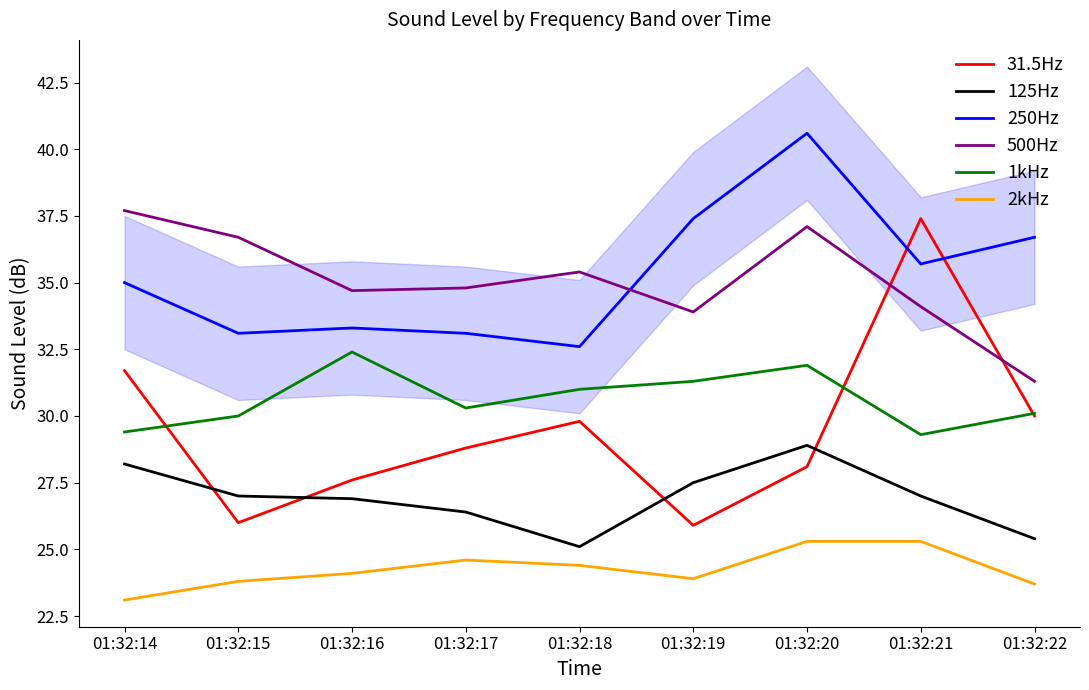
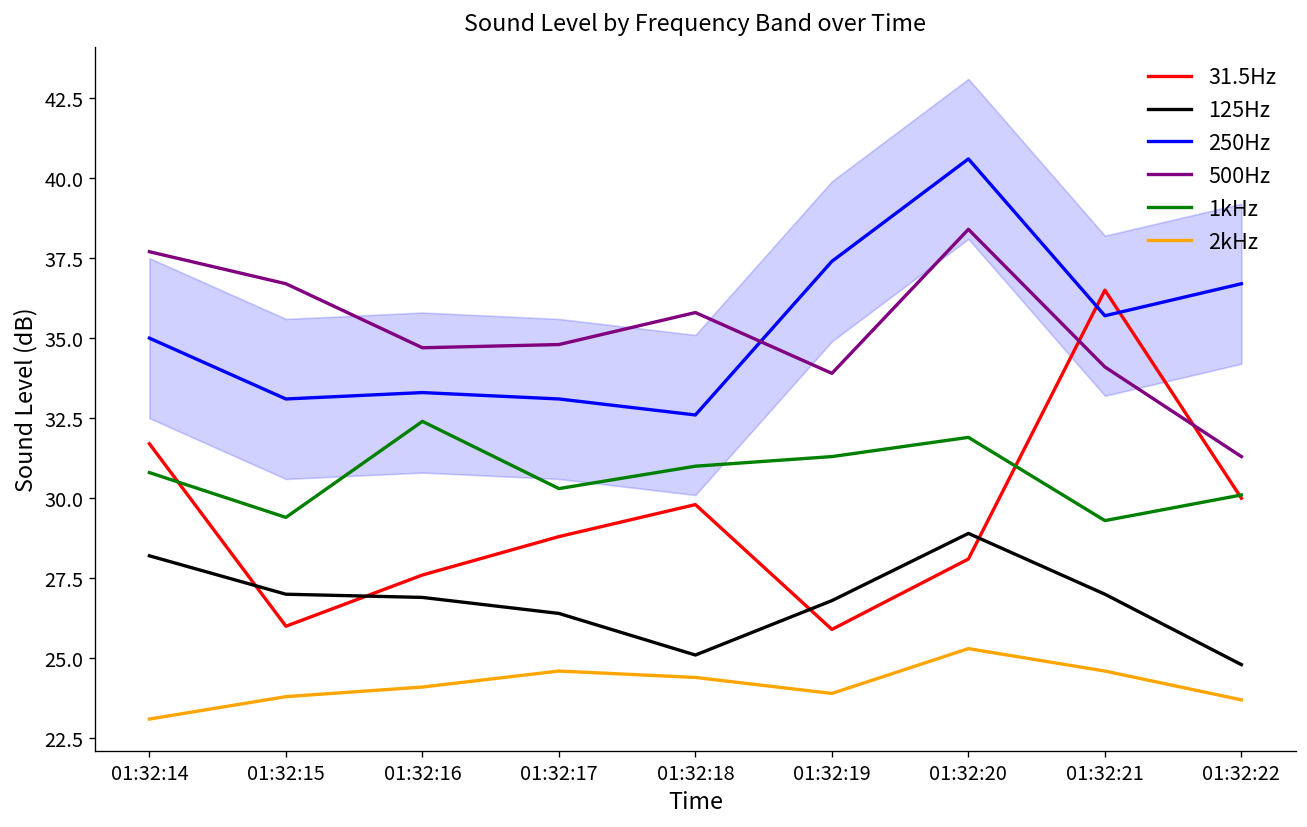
1kHz, 01:32:14: 29.4 -> 30.8
1kHz, 01:32:15: 30.0 -> 29.4
500Hz, 01:32:18: 35.4 -> 35.8
125Hz, 01:32:19: 27.5 -> 26.8
500Hz, 01:32:20: 37.1 -> 38.4
31.5Hz, 01:32:21: 37.4 -> 36.5
2kHz, 01:32:21: 25.3 -> 24.6
125Hz, 01:32:22: 25.4 -> 24.8
